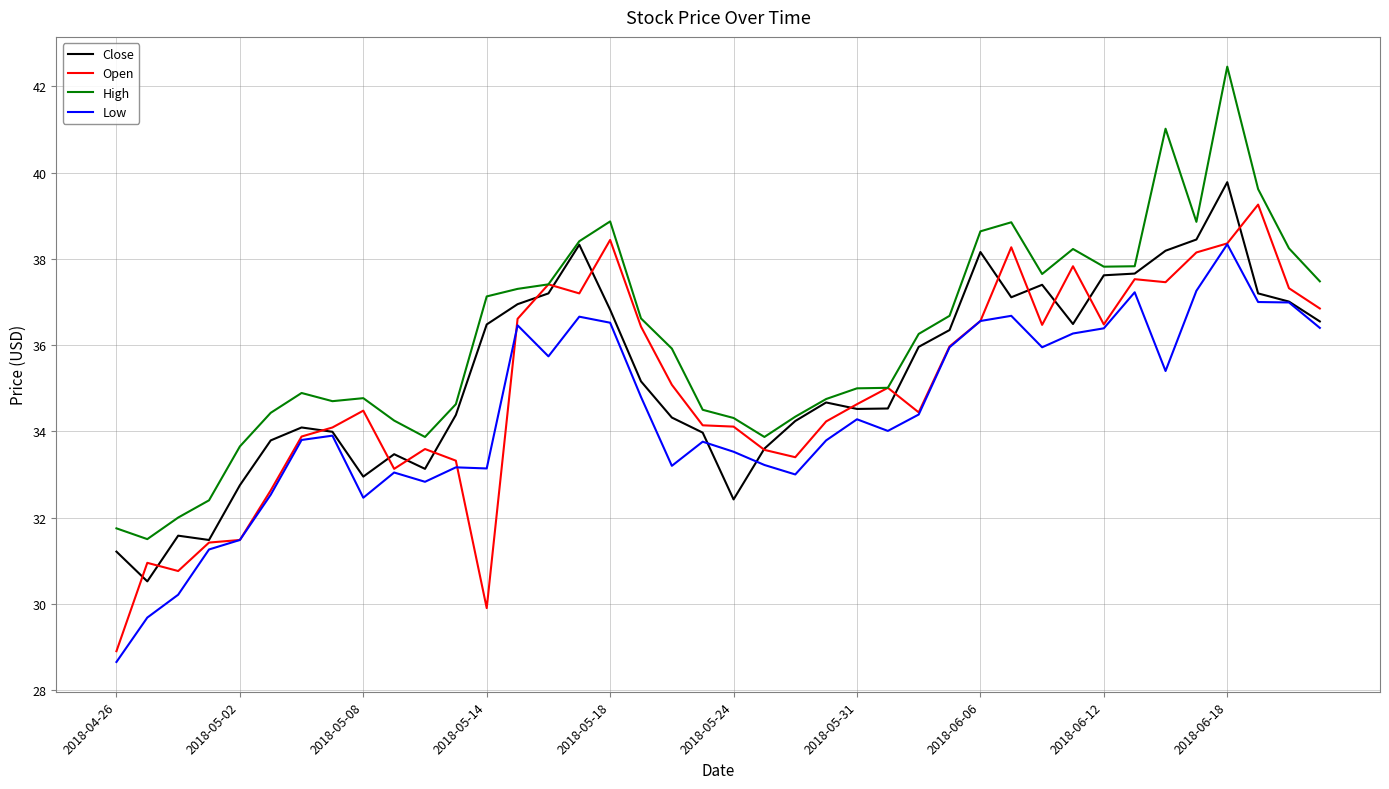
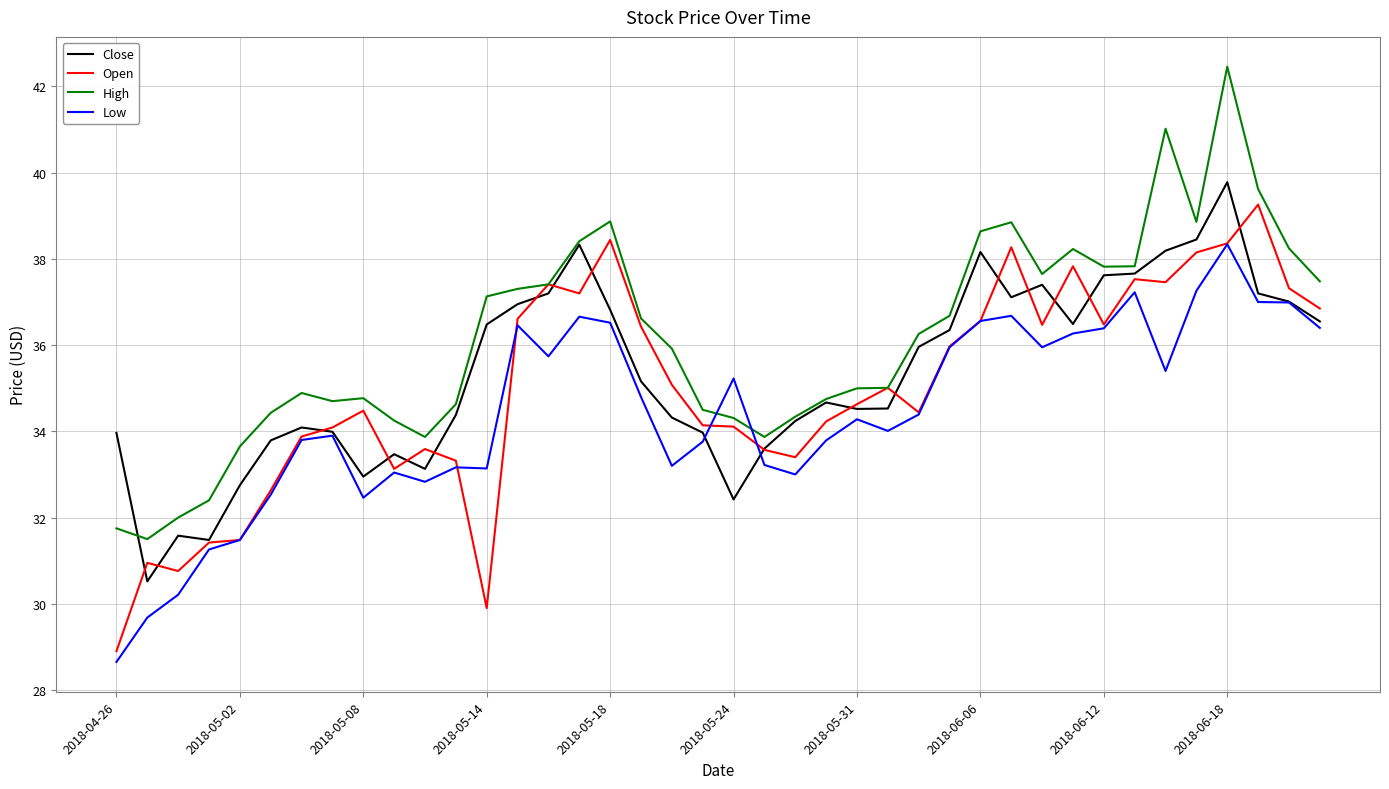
Close, 2018-04-26: 31.2 -> 34.0
Low, 2018-05-24: 33.5 -> 35.2
